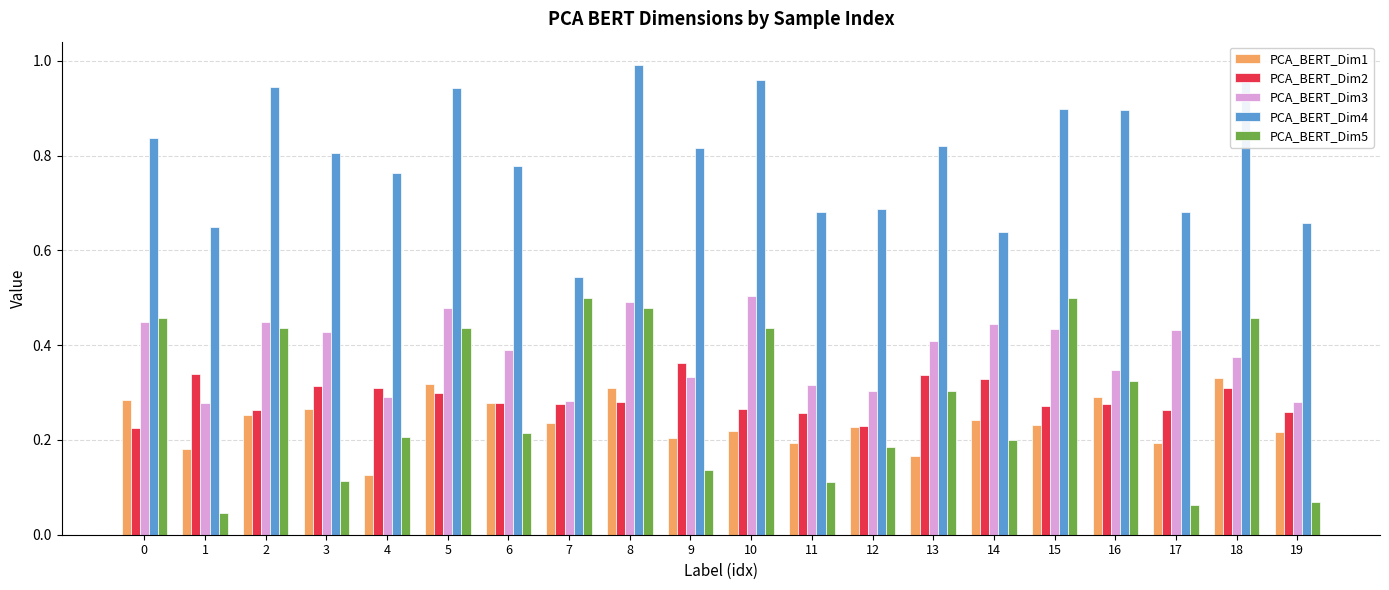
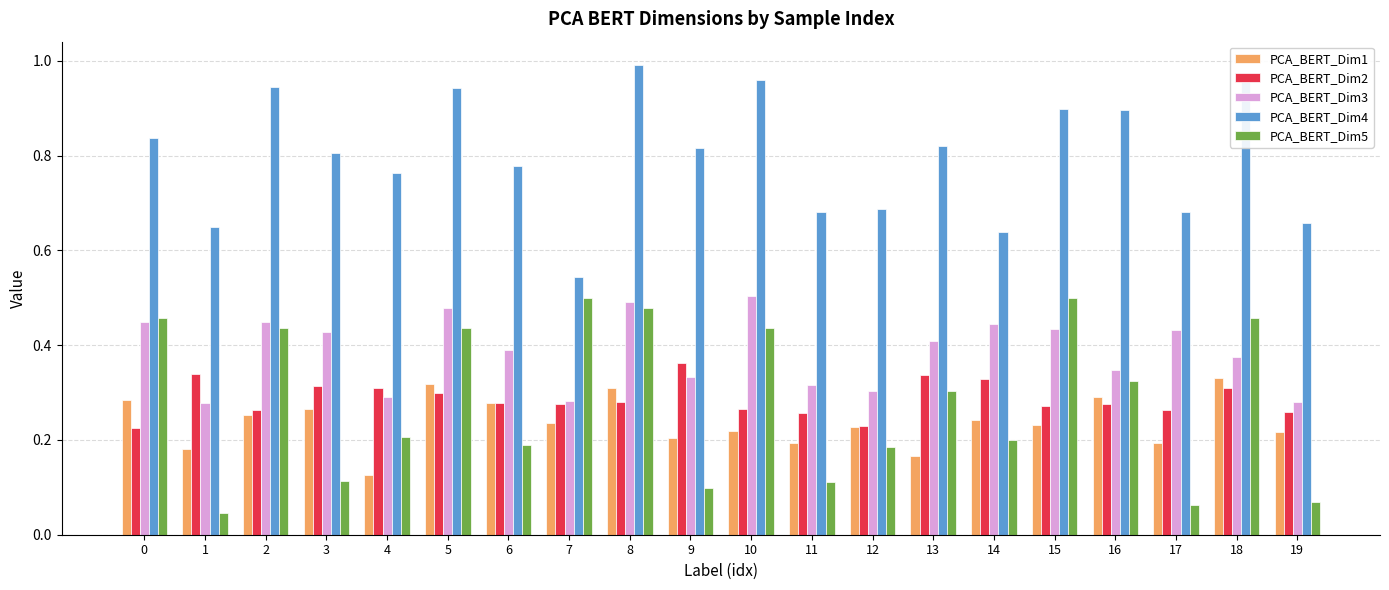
PCA_BERT_Dim5, 6: 0.21 -> 0.19
PCA_BERT_Dim5, 9: 0.14 -> 0.10
